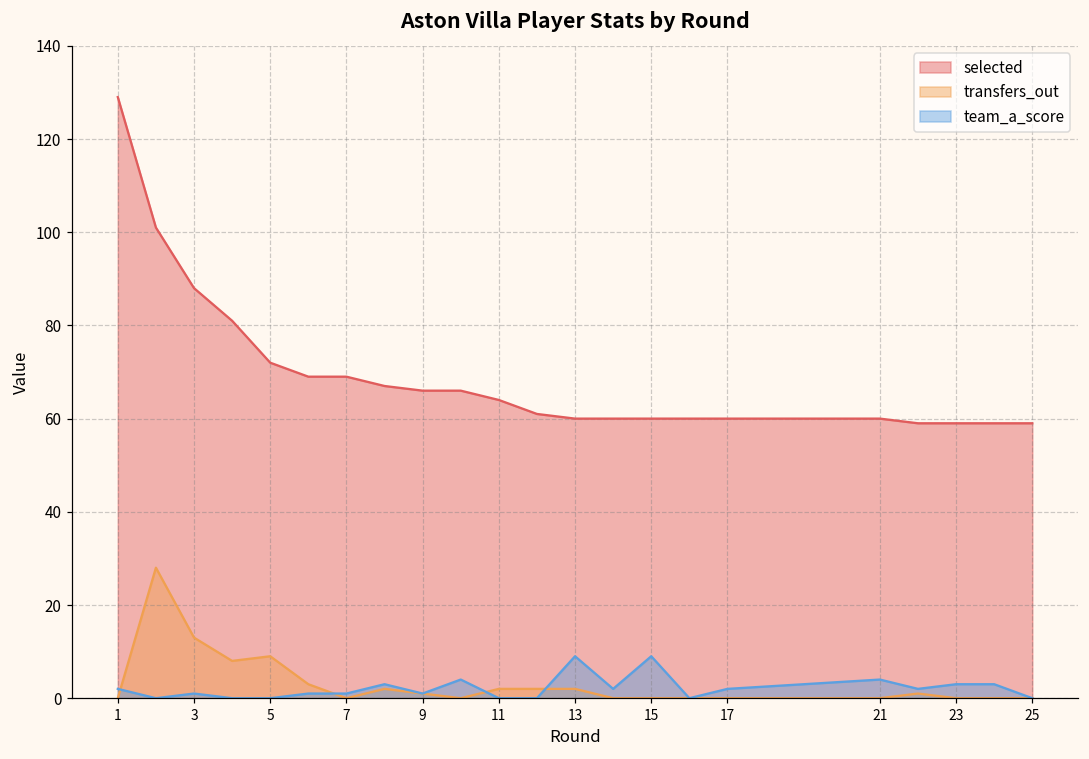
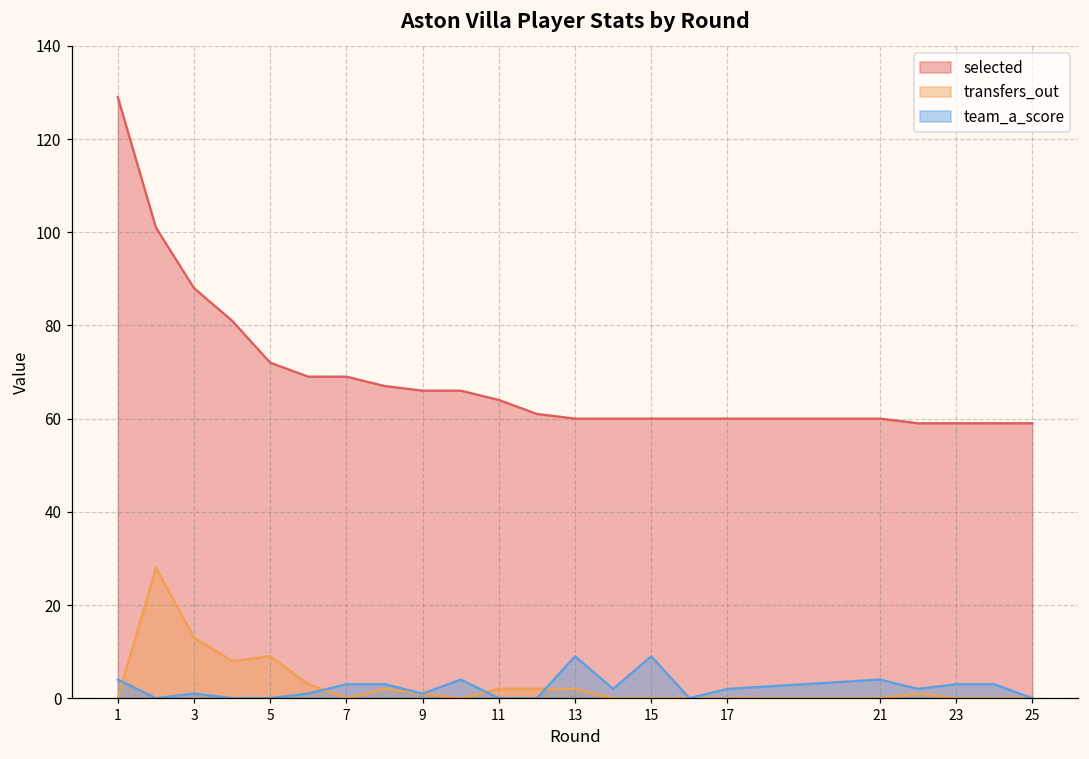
team_a_score, 1: 2 -> 4
team_a_score, 7: 1 -> 3
